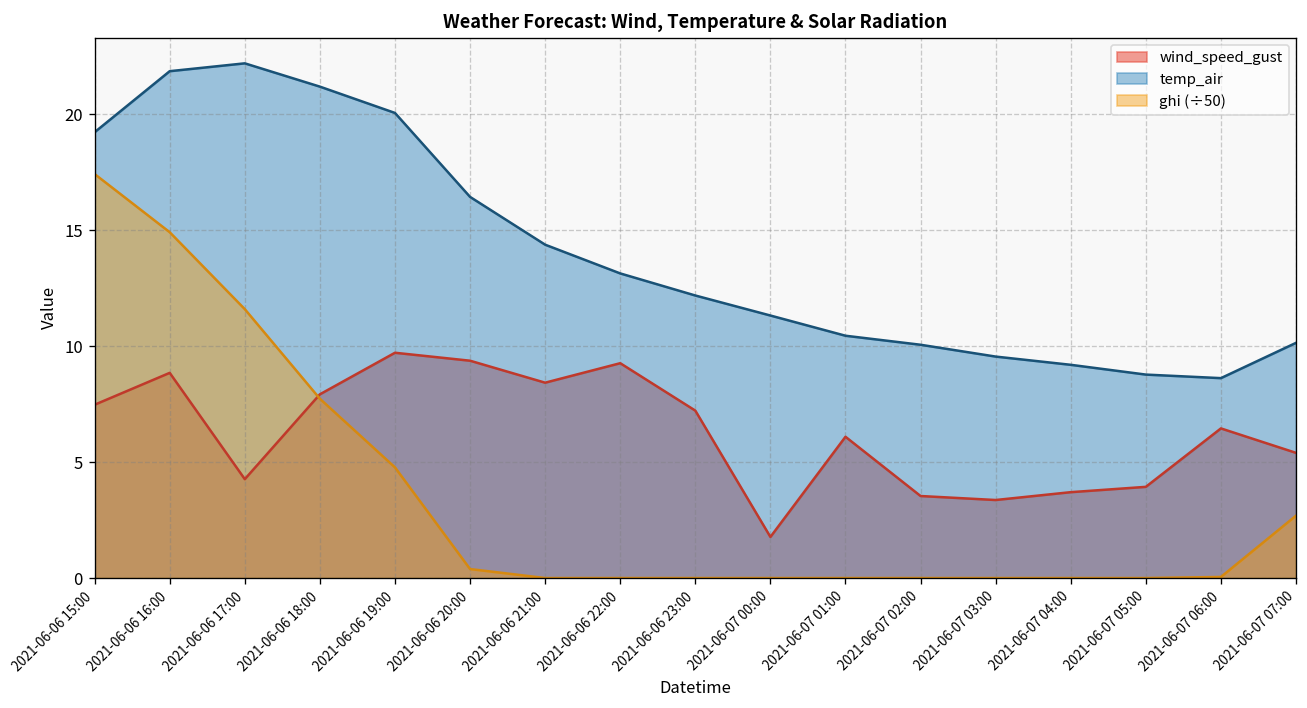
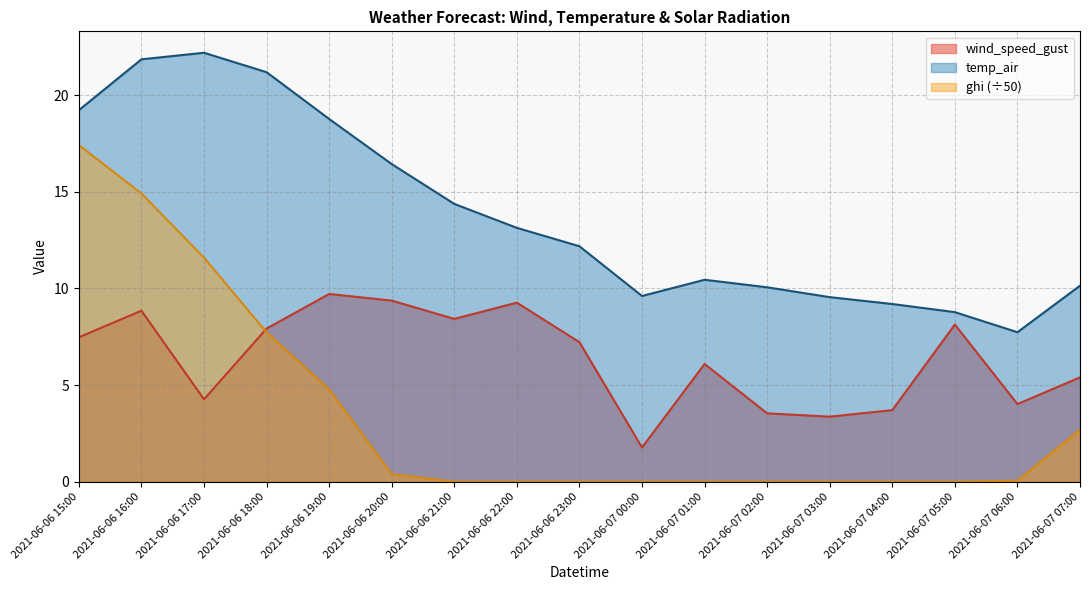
temp_air, 2021-06-06 19:00: 20.1 -> 18.8
temp_air, 2021-06-07 00:00: 11.3 -> 9.6
wind_speed_gust, 2021-06-07 05:00: 3.9 -> 8.1
wind_speed_gust, 2021-06-07 06:00: 6.5 -> 4.0
temp_air, 2021-06-07 06:00: 8.6 -> 7.7
